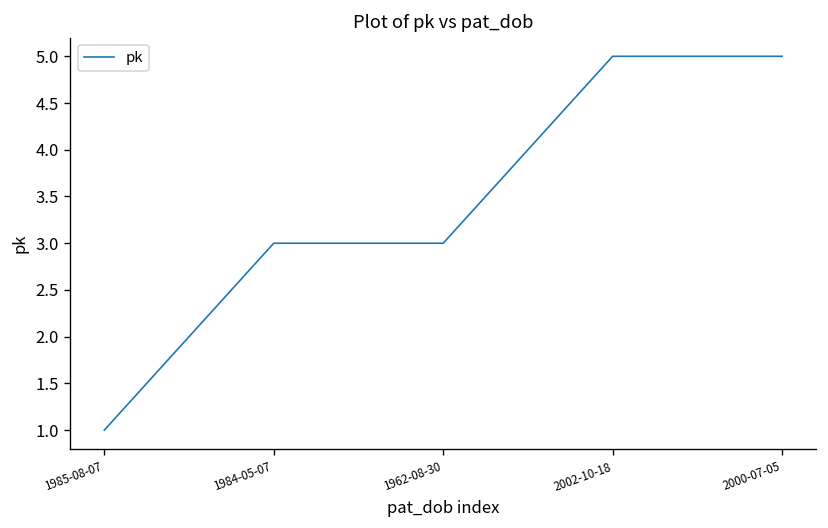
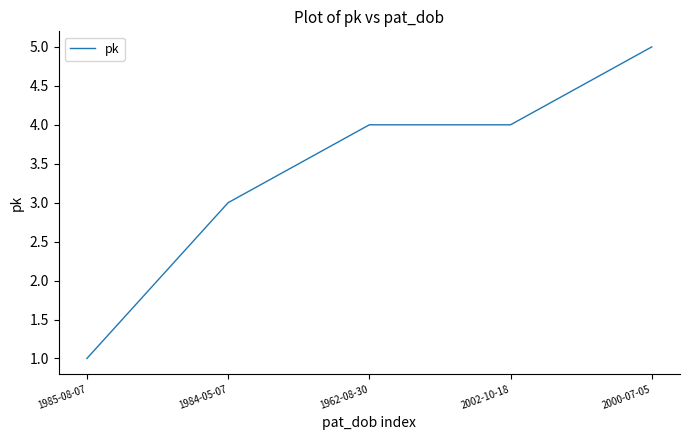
1962-08-30: 3 -> 4
2002-10-18: 5 -> 4
